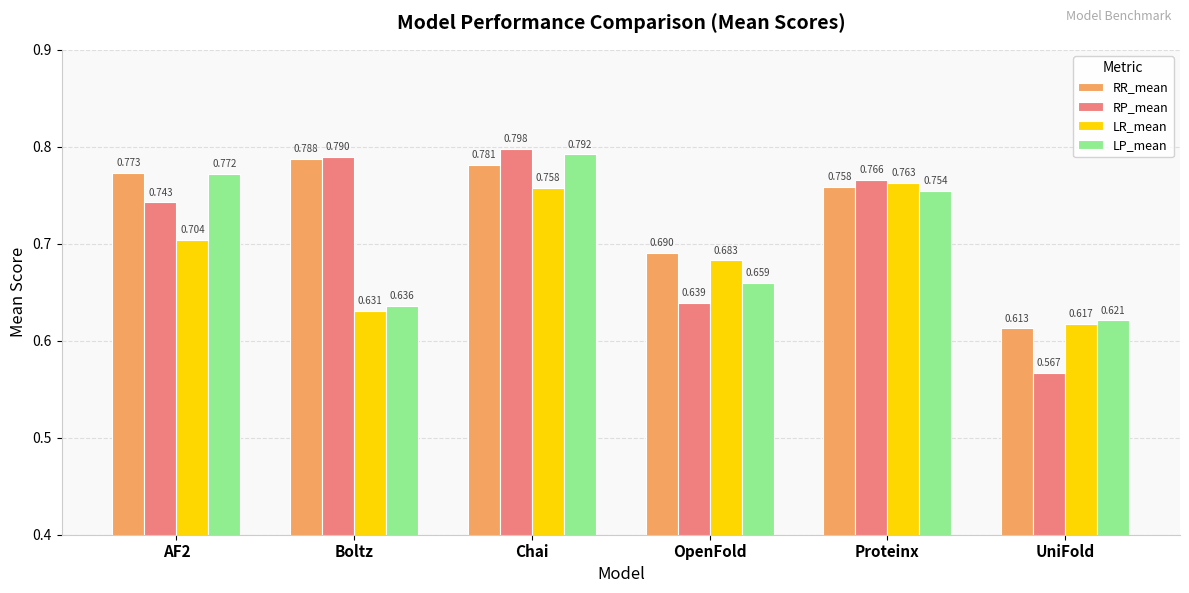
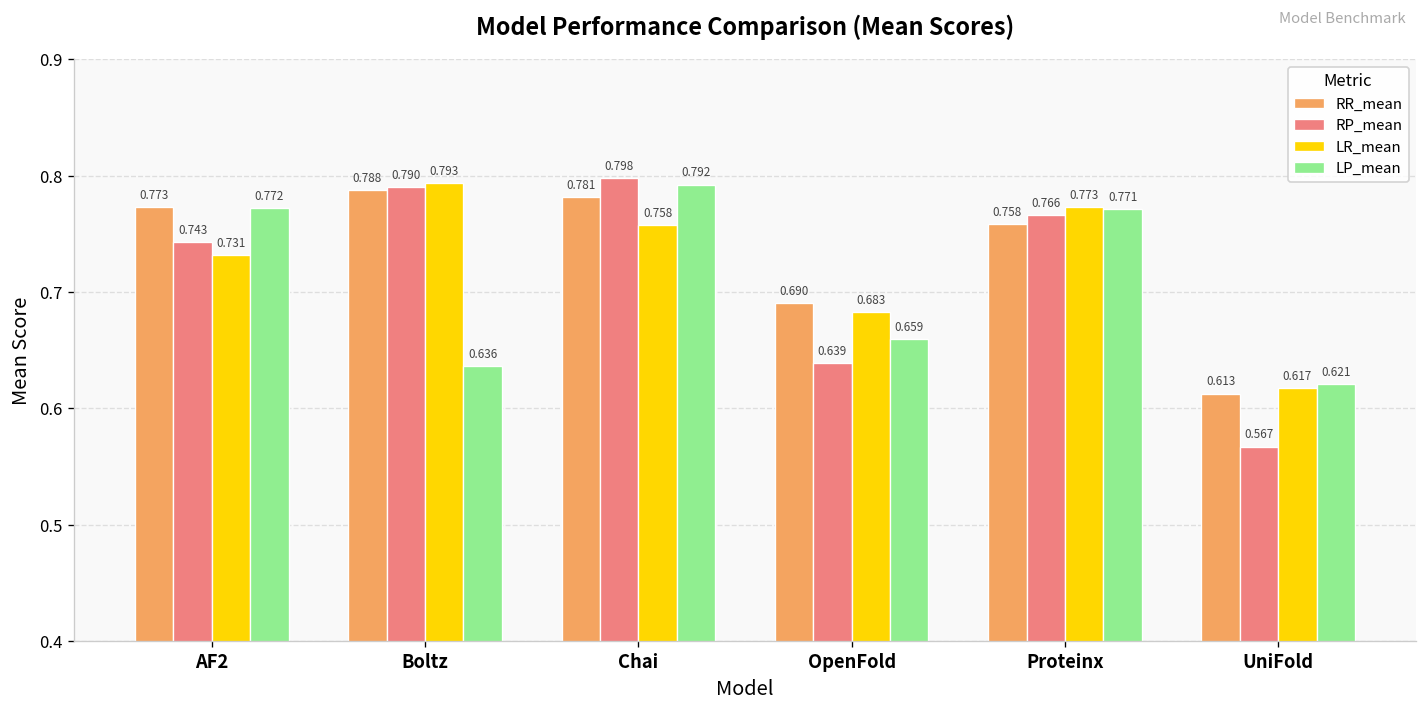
LR_mean, AF2: 0.704 -> 0.731
LR_mean, Boltz: 0.631 -> 0.793
LR_mean, Proteinx: 0.763 -> 0.773
LP_mean, Proteinx: 0.754 -> 0.771
